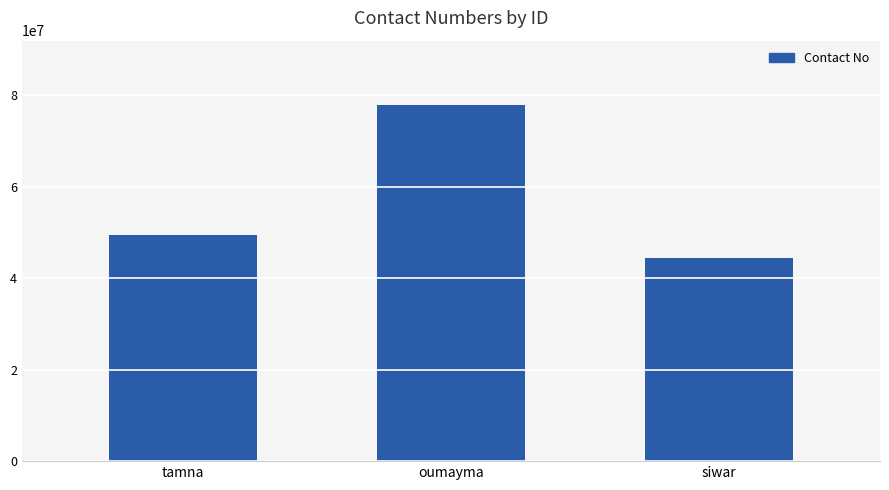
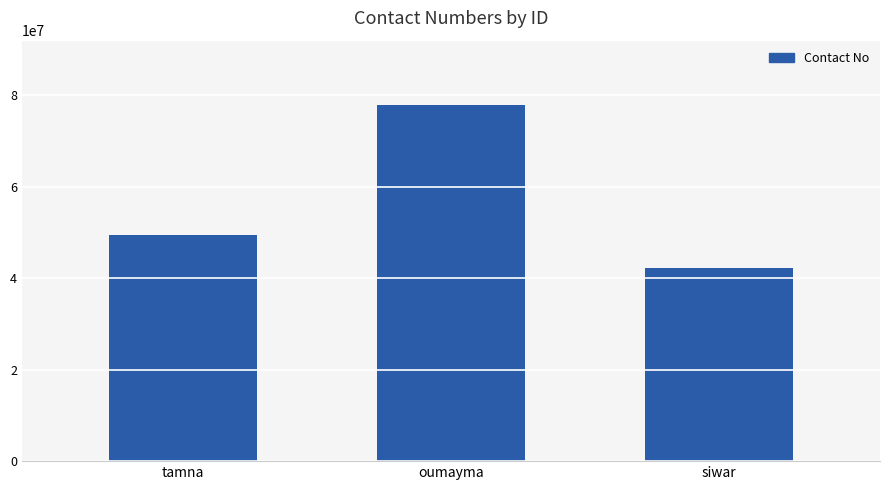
siwar: 44000000 -> 42000000
